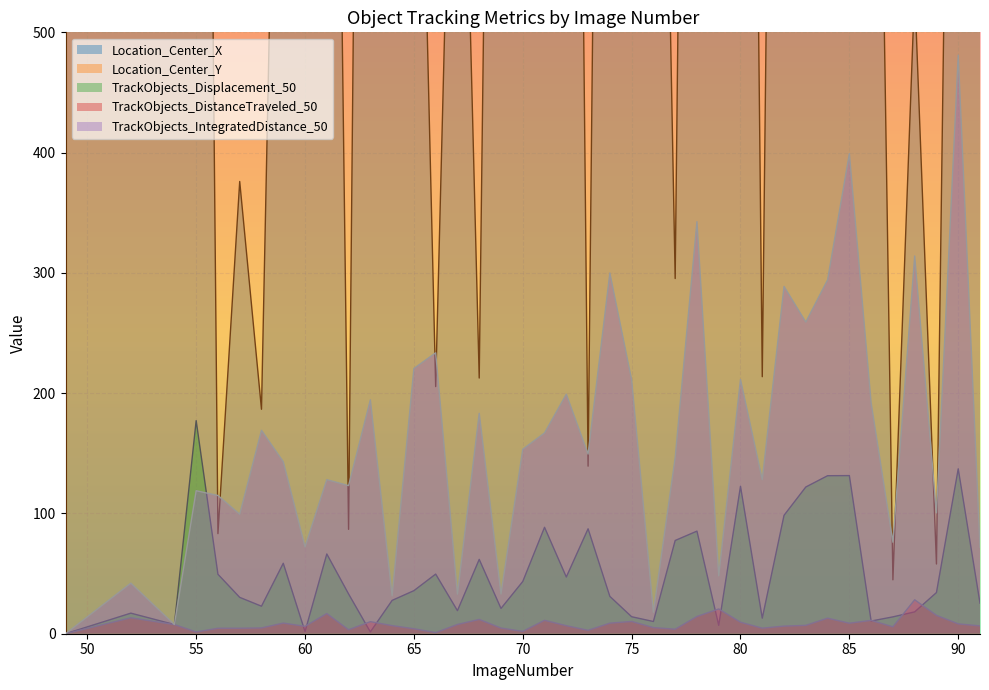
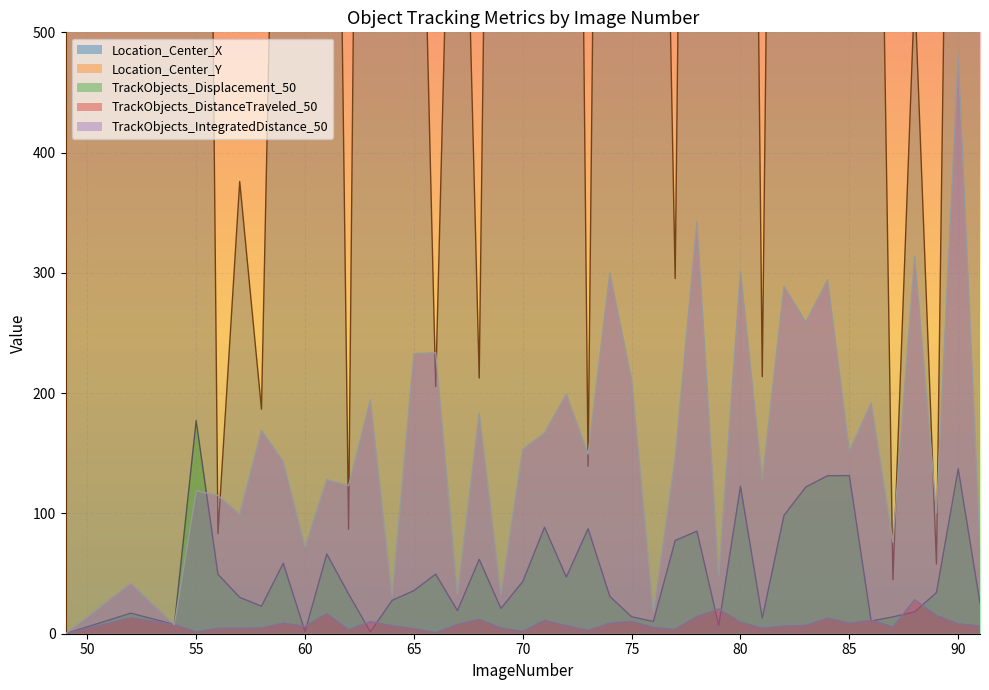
TrackObjects_IntegratedDistance_50, 65: 221 -> 233
TrackObjects_IntegratedDistance_50, 80: 211 -> 301
TrackObjects_IntegratedDistance_50, 85: 399 -> 152
